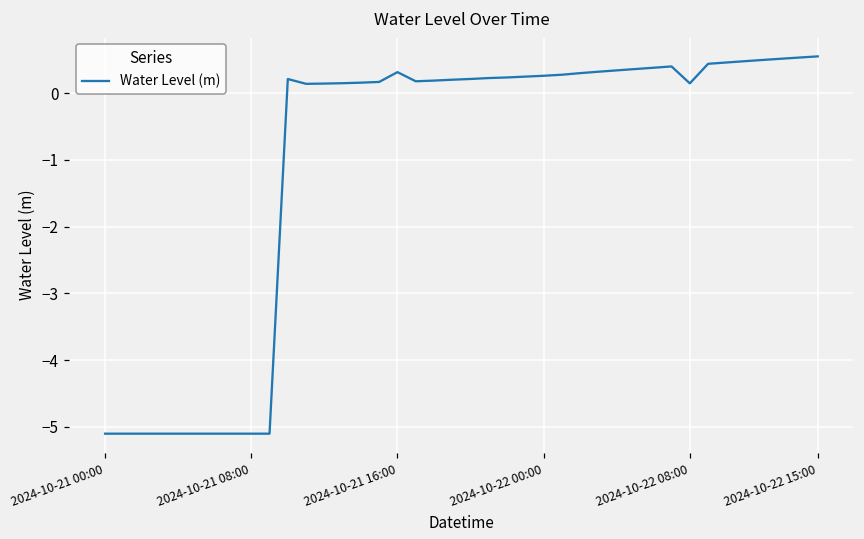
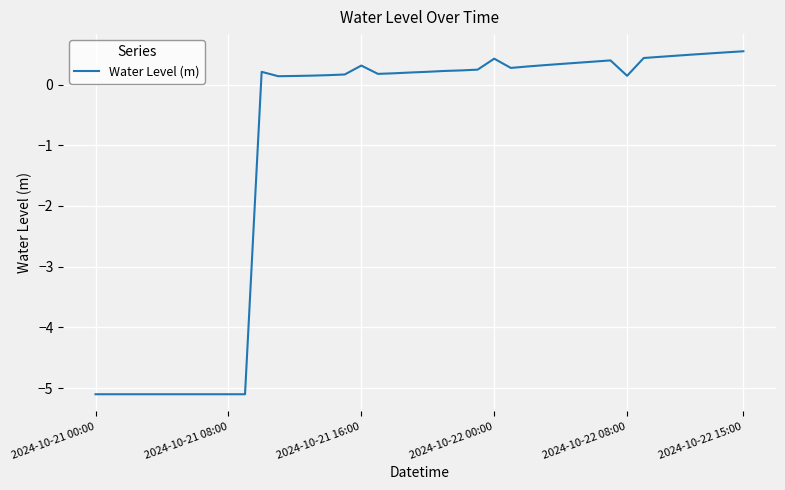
2024-10-22 00:00: 0.3 -> 0.4
